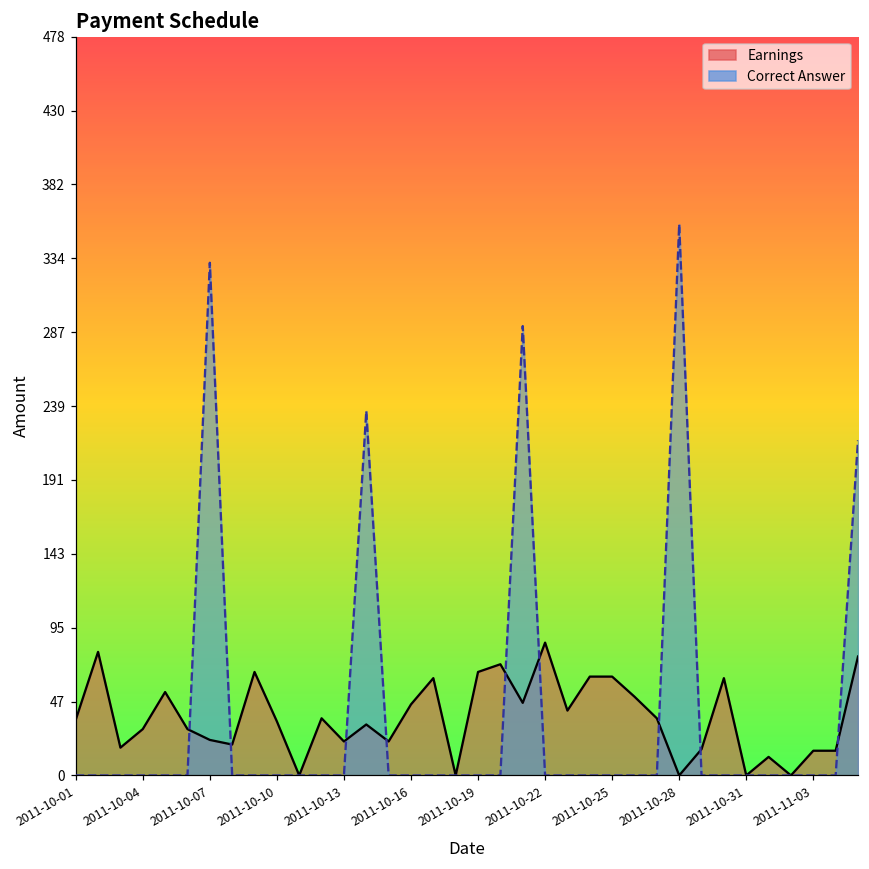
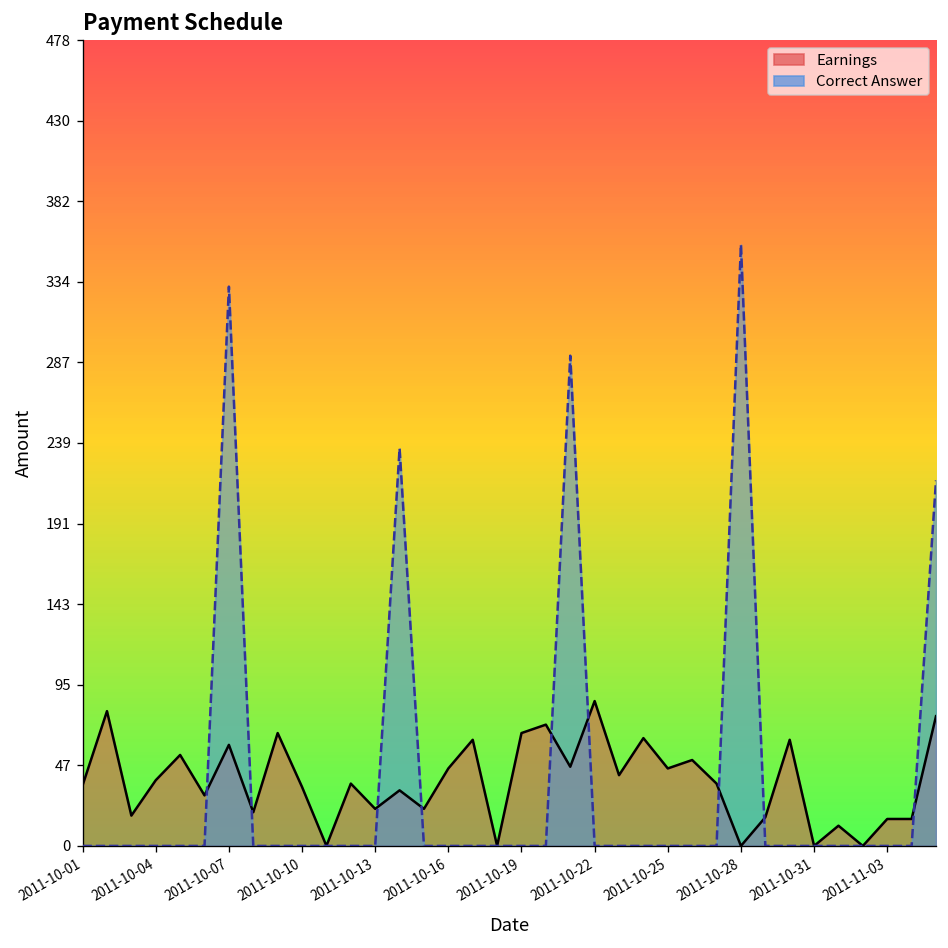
Earnings, 2011-10-04: 30 -> 39
Earnings, 2011-10-07: 23 -> 60
Earnings, 2011-10-25: 64 -> 46
